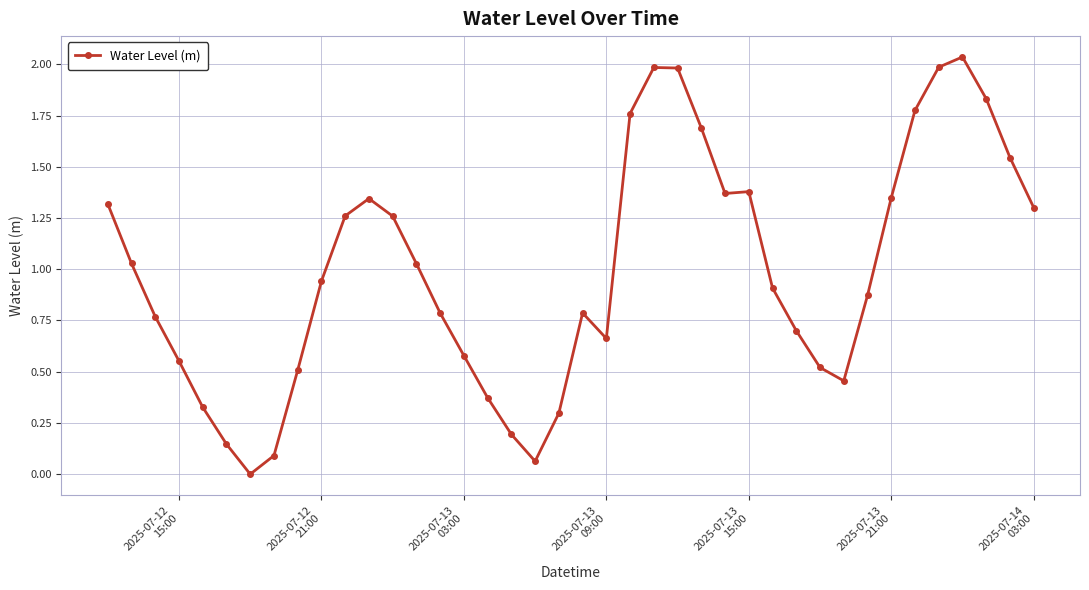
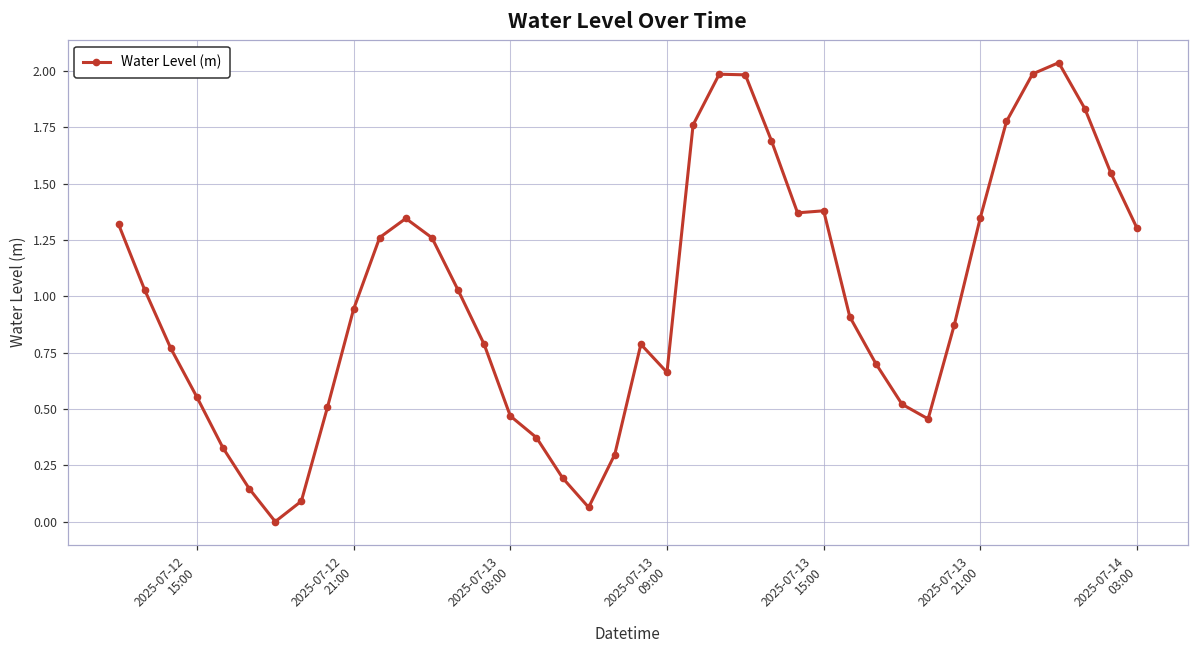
2025-07-13 03:00: 0.58 -> 0.47
